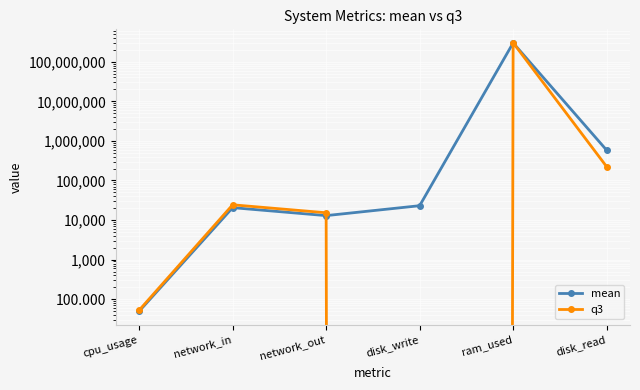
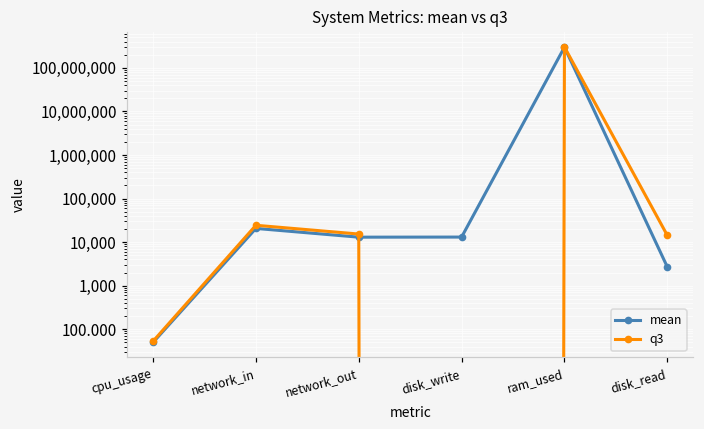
mean, disk_write: 20,000 -> 13,000
mean, disk_read: 600,000 -> 3,000
q3, disk_read: 200,000 -> 14,000
